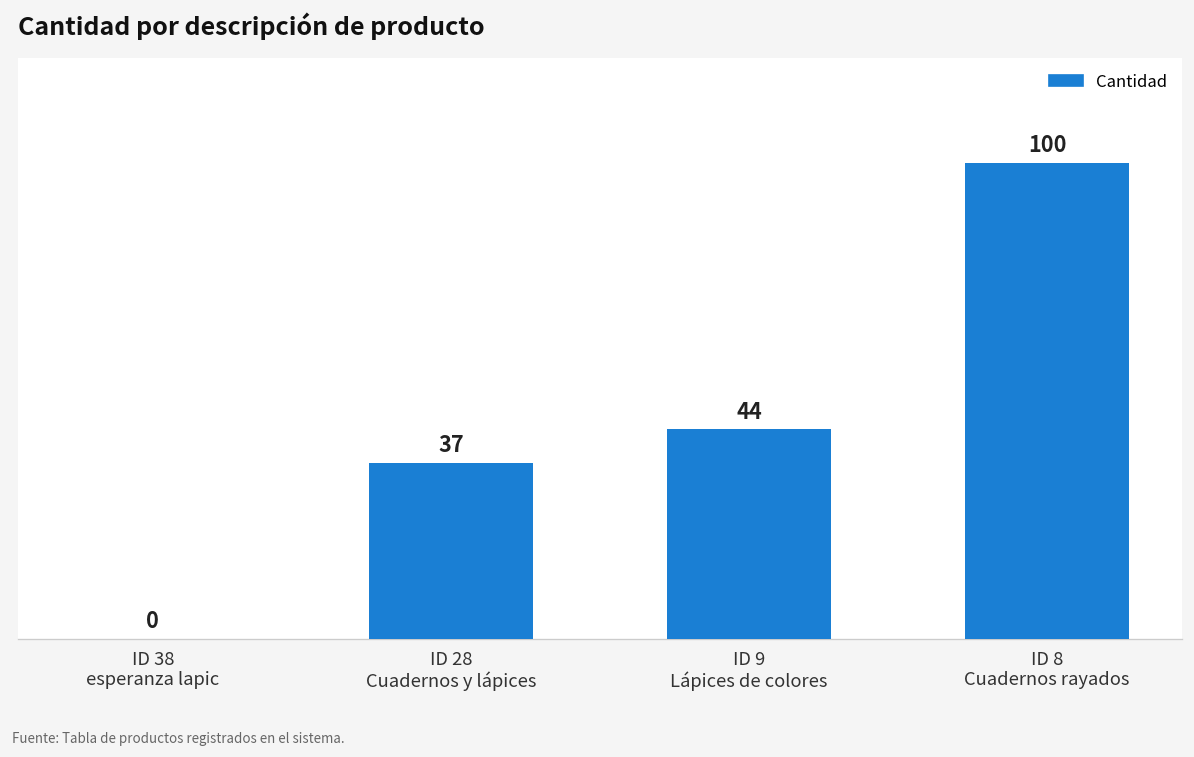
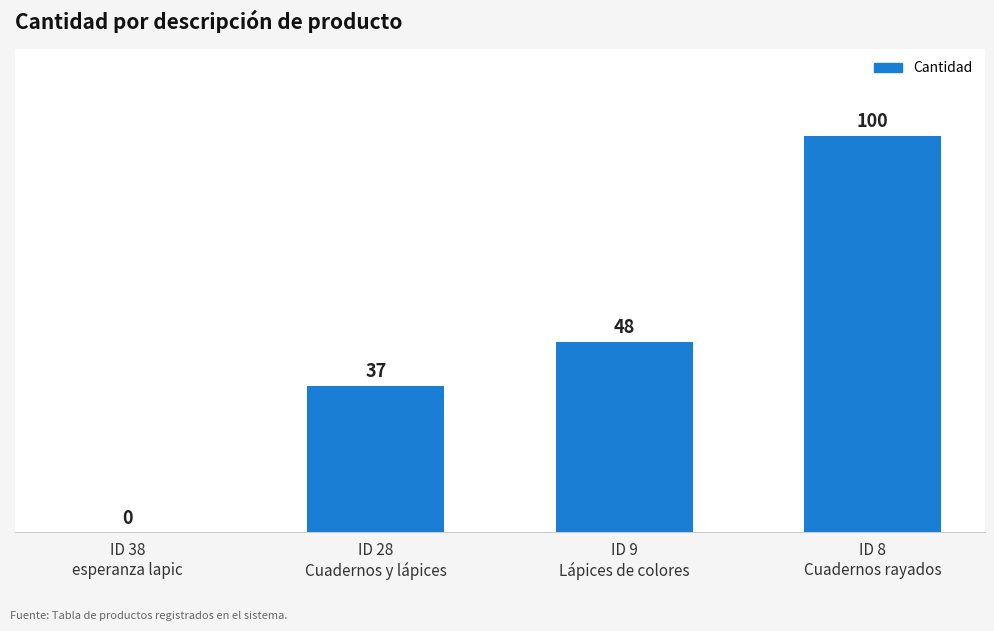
ID 9 Lápices de colores: 44 -> 48
